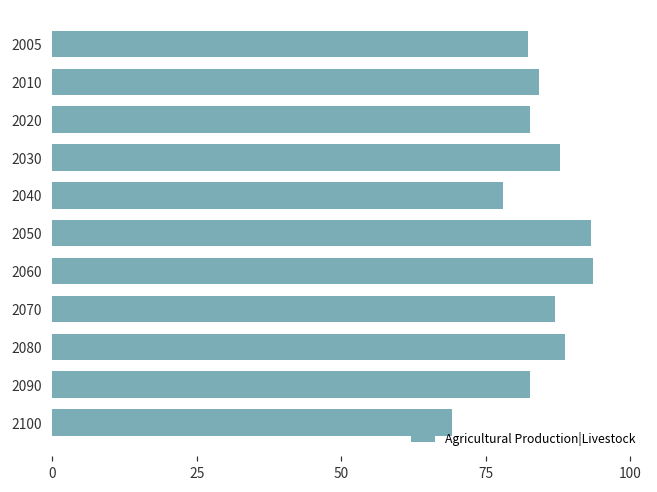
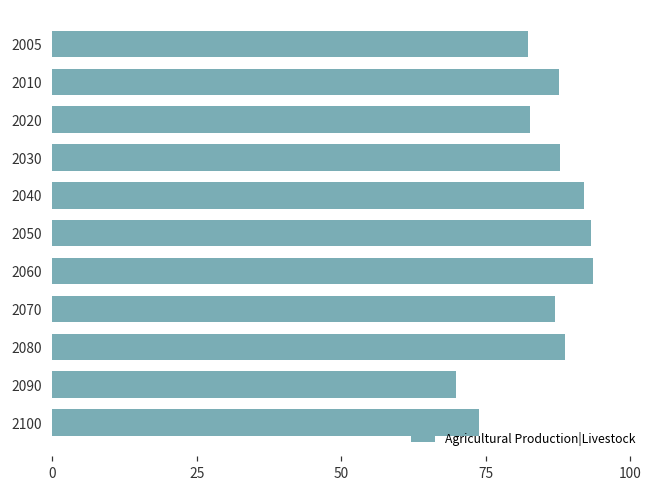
2010: 84 -> 88
2040: 78 -> 92
2090: 83 -> 70
2100: 69 -> 74
